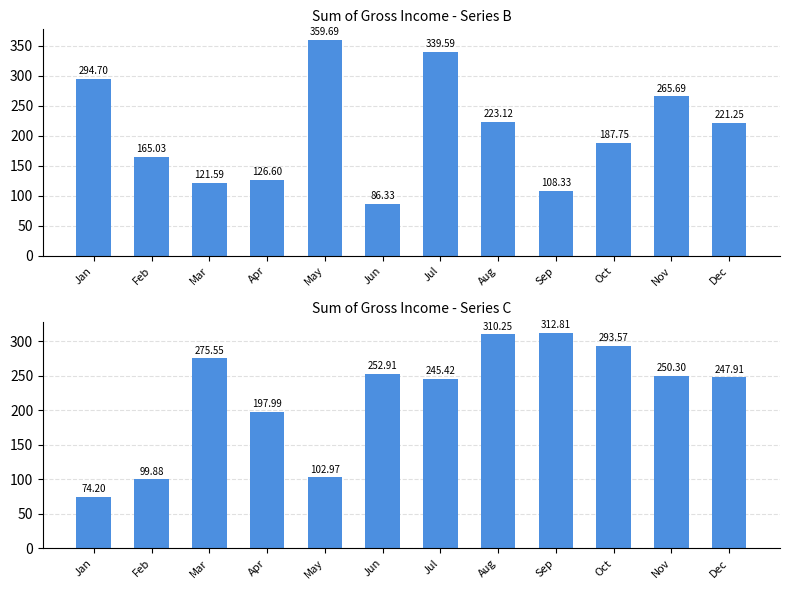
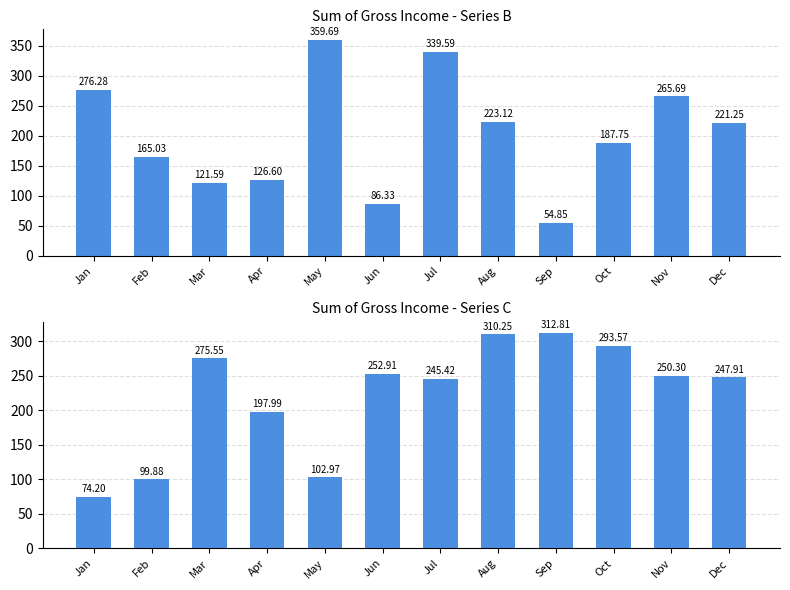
Sum of Gross Income - Series B, Jan: 294.70 -> 276.28
Sum of Gross Income - Series B, Sep: 108.33 -> 54.85
